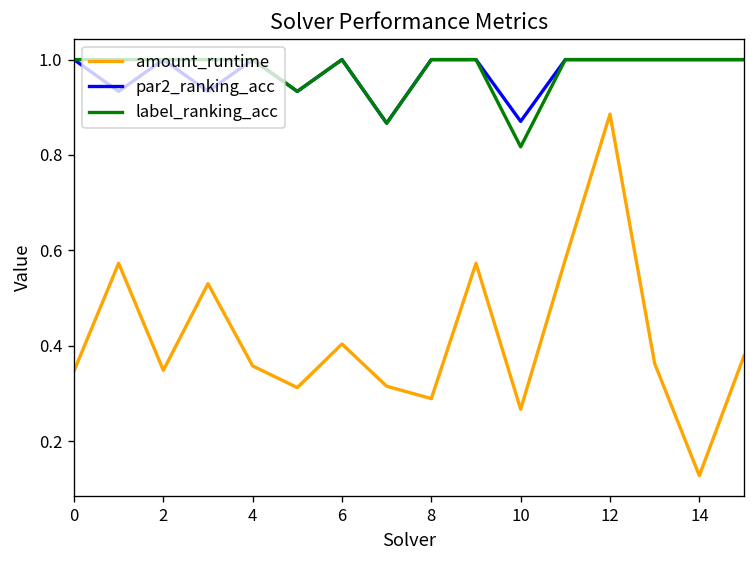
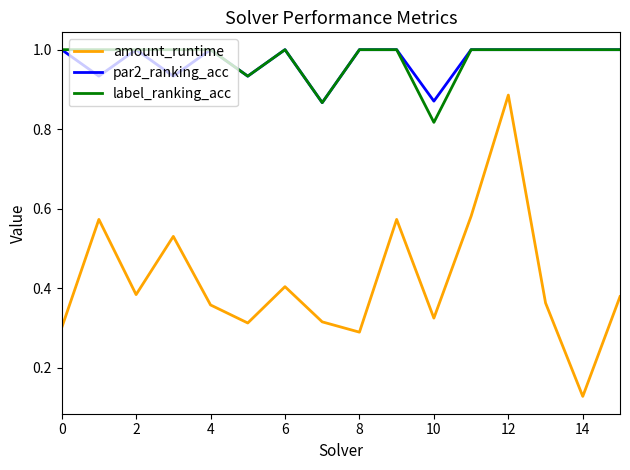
amount_runtime, 0: 0.35 -> 0.30
amount_runtime, 2: 0.35 -> 0.38
amount_runtime, 10: 0.27 -> 0.32
